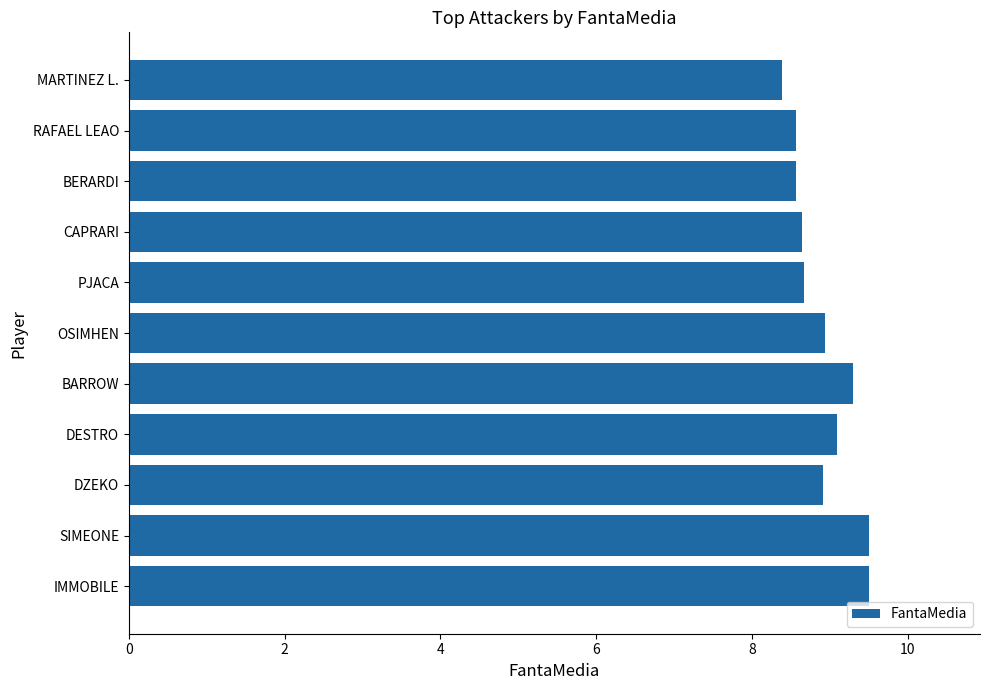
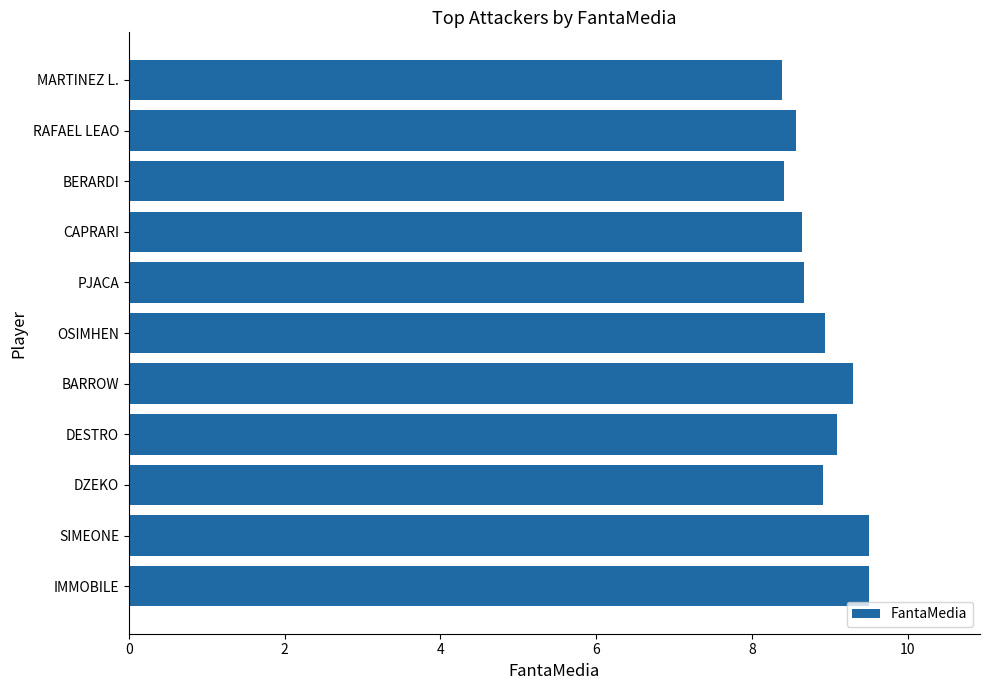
BERARDI: 8.6 -> 8.4
